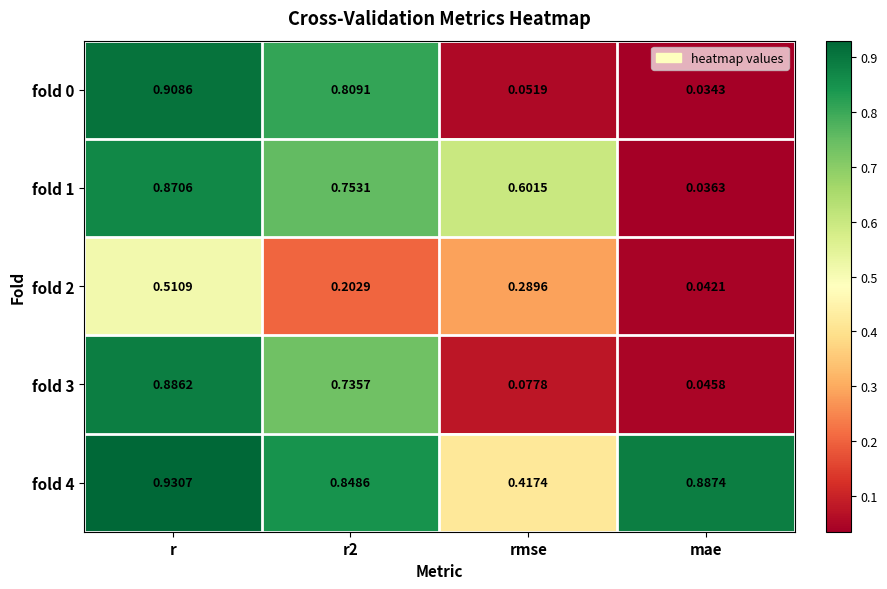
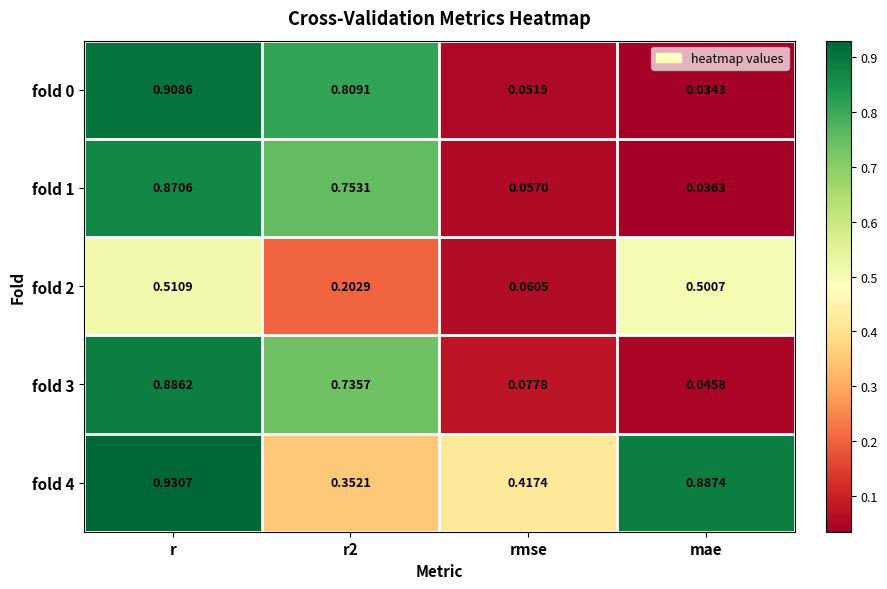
fold 1, rmse: 0.6015 -> 0.0570
fold 2, rmse: 0.2896 -> 0.0605
fold 2, mae: 0.0421 -> 0.5007
fold 4, r2: 0.8486 -> 0.3521
